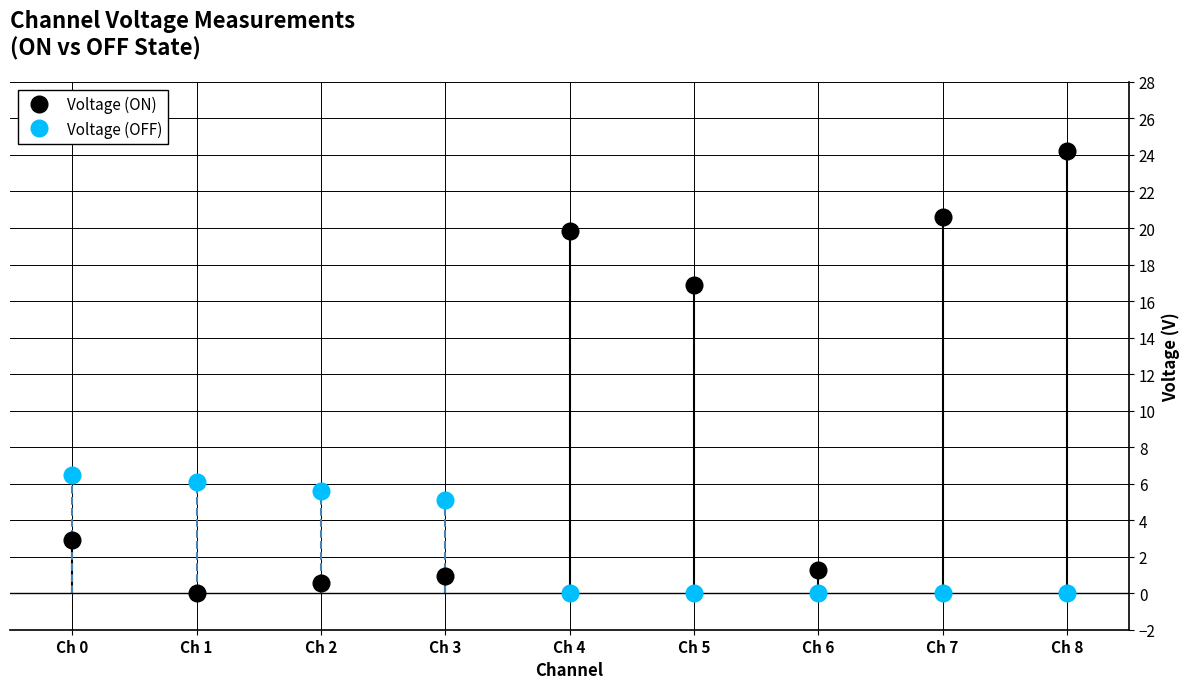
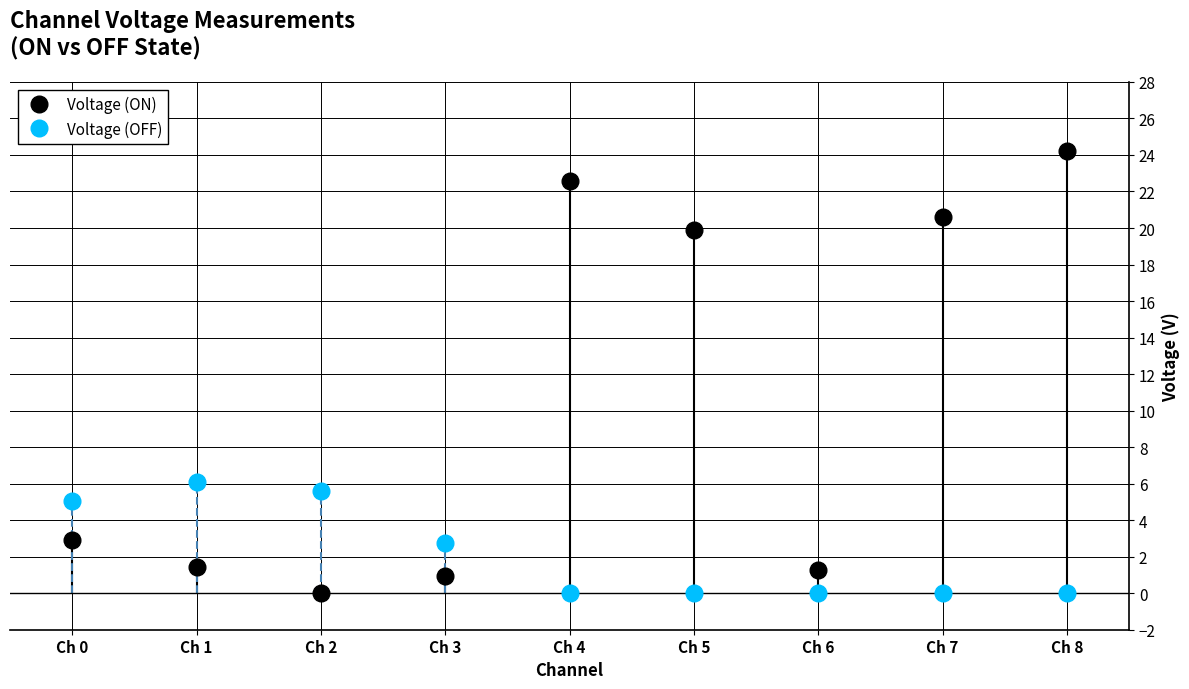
Voltage (OFF), Ch 0: 6.5 -> 5.0
Voltage (ON), Ch 1: 0.0 -> 1.4
Voltage (ON), Ch 2: 0.6 -> 0.0
Voltage (OFF), Ch 3: 5.1 -> 2.7
Voltage (ON), Ch 4: 19.9 -> 22.6
Voltage (ON), Ch 5: 16.9 -> 19.9
